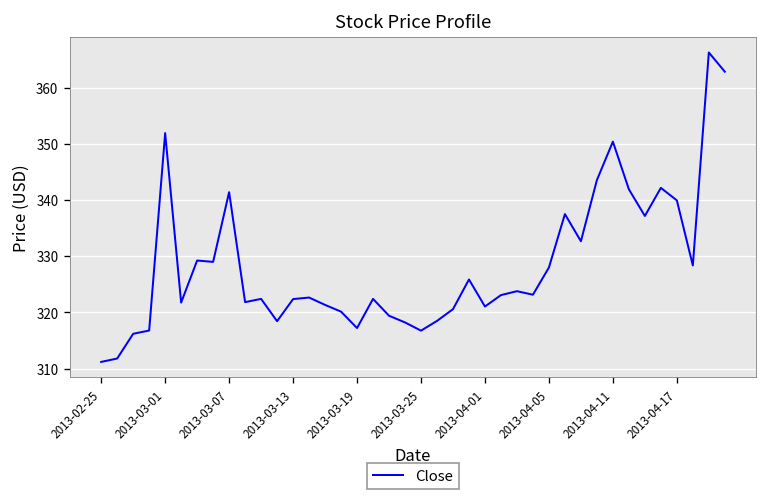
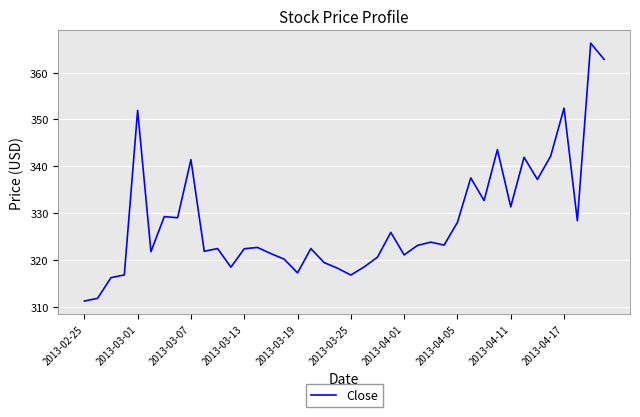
2013-04-11: 350 -> 331
2013-04-17: 340 -> 352
